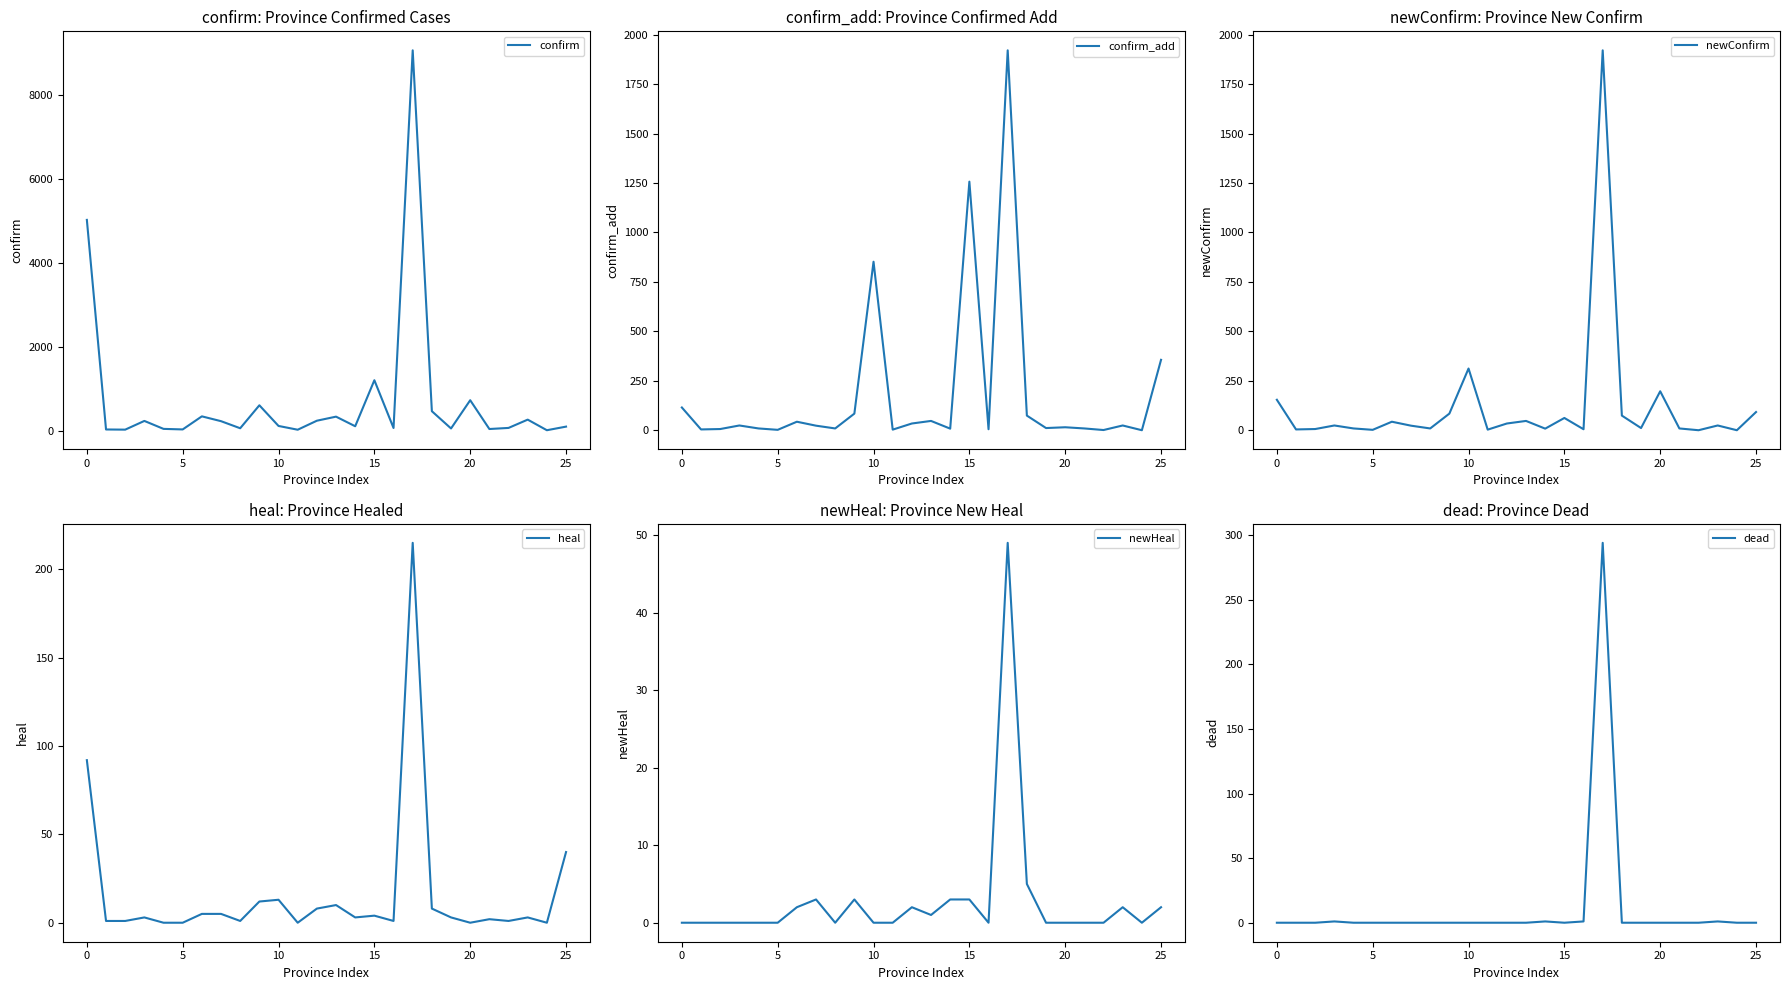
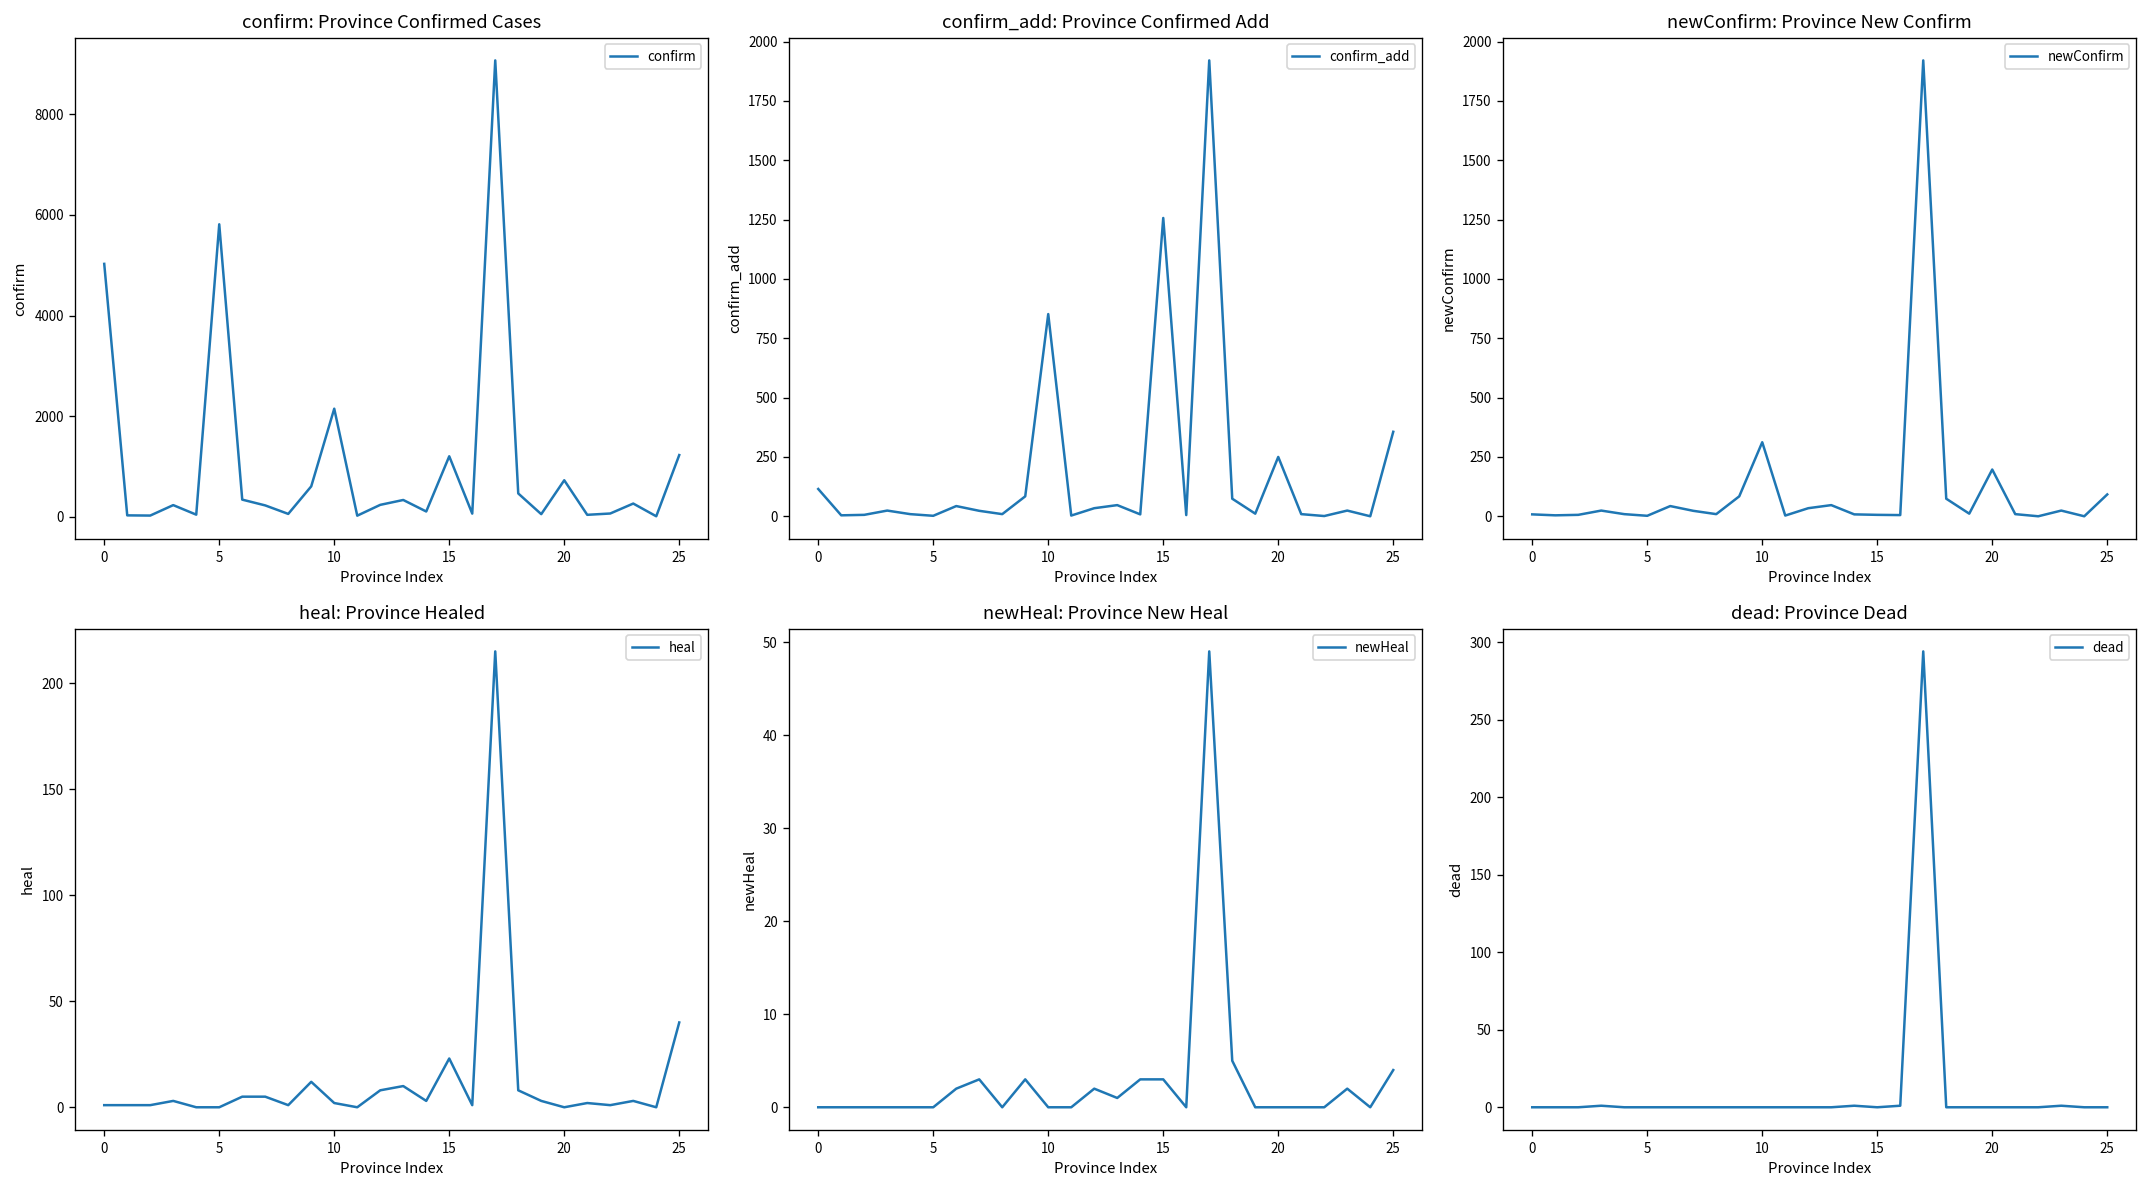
confirm: Province Confirmed Cases, 5: 0 -> 5800
confirm: Province Confirmed Cases, 10: 100 -> 2100
confirm: Province Confirmed Cases, 25: 100 -> 1200
confirm_add: Province Confirmed Add, 20: 20 -> 250
newConfirm: Province New Confirm, 0: 150 -> 10
newConfirm: Province New Confirm, 15: 60 -> 10
heal: Province Healed, 0: 92 -> 1
heal: Province Healed, 10: 13 -> 2
heal: Province Healed, 15: 4 -> 23
newHeal: Province New Heal, 25: 2 -> 4
